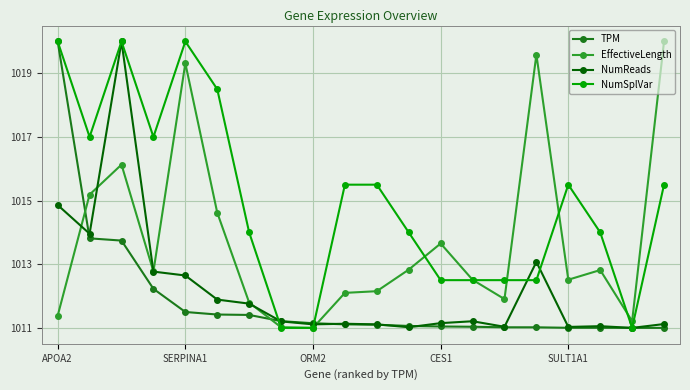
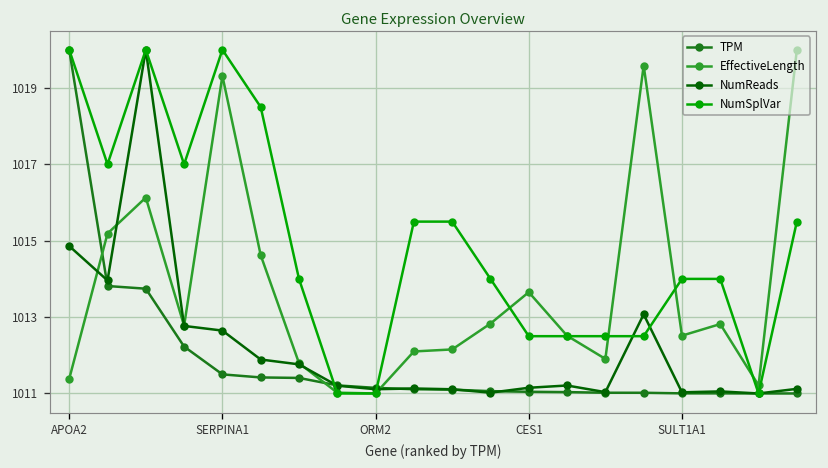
NumSplVar, SULT1A1: 1015.5 -> 1014.0
